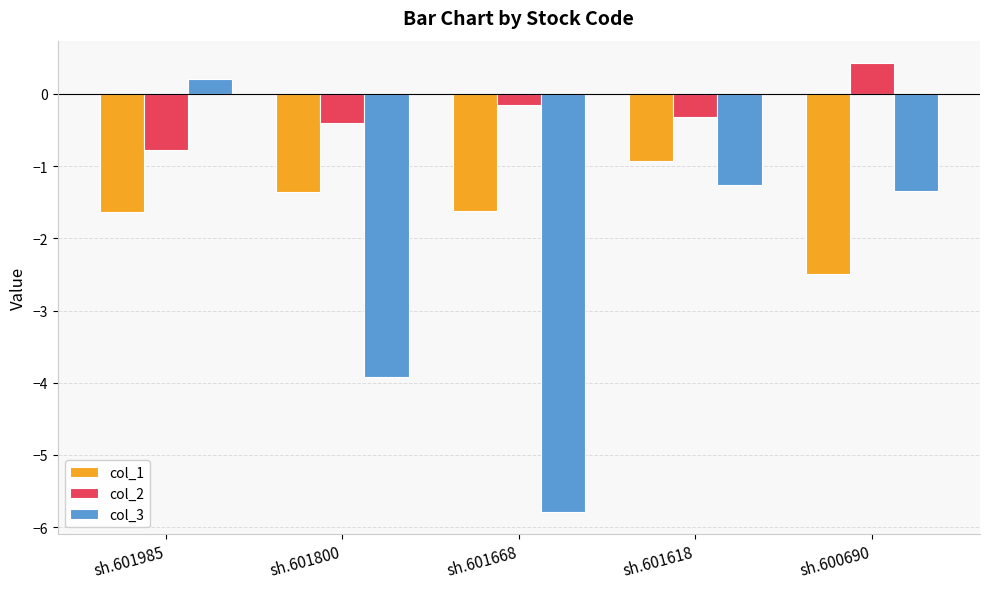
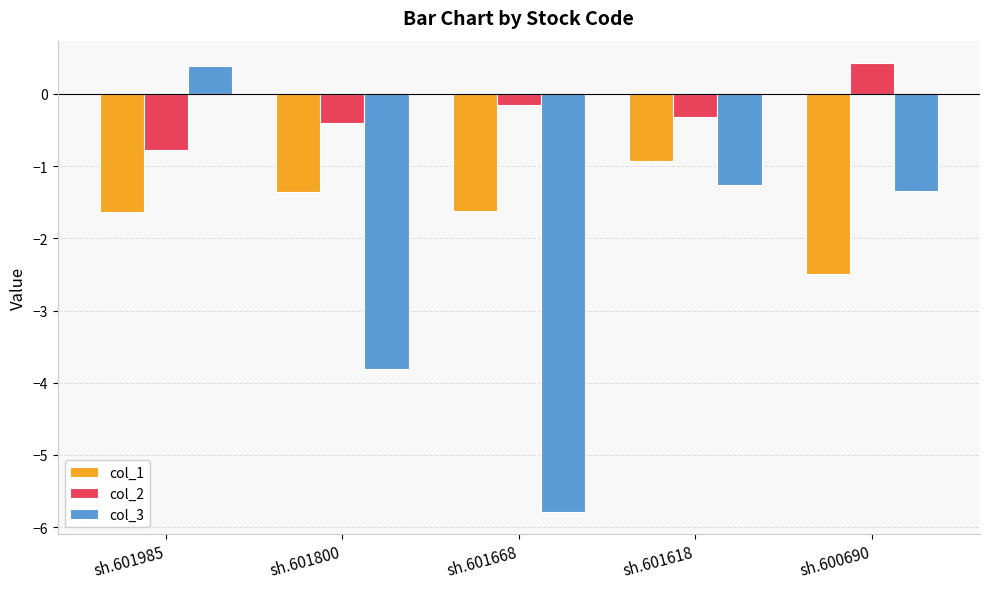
col_3, sh.601985: 0.2 -> 0.4
col_3, sh.601800: -3.9 -> -3.8
